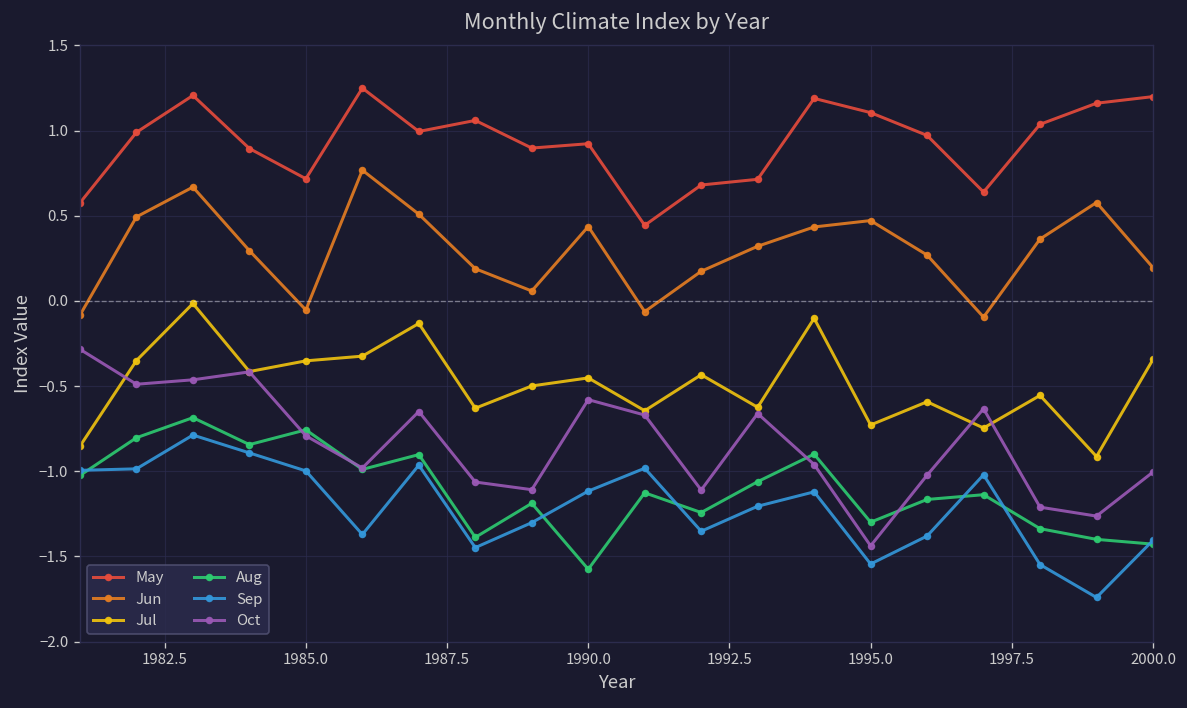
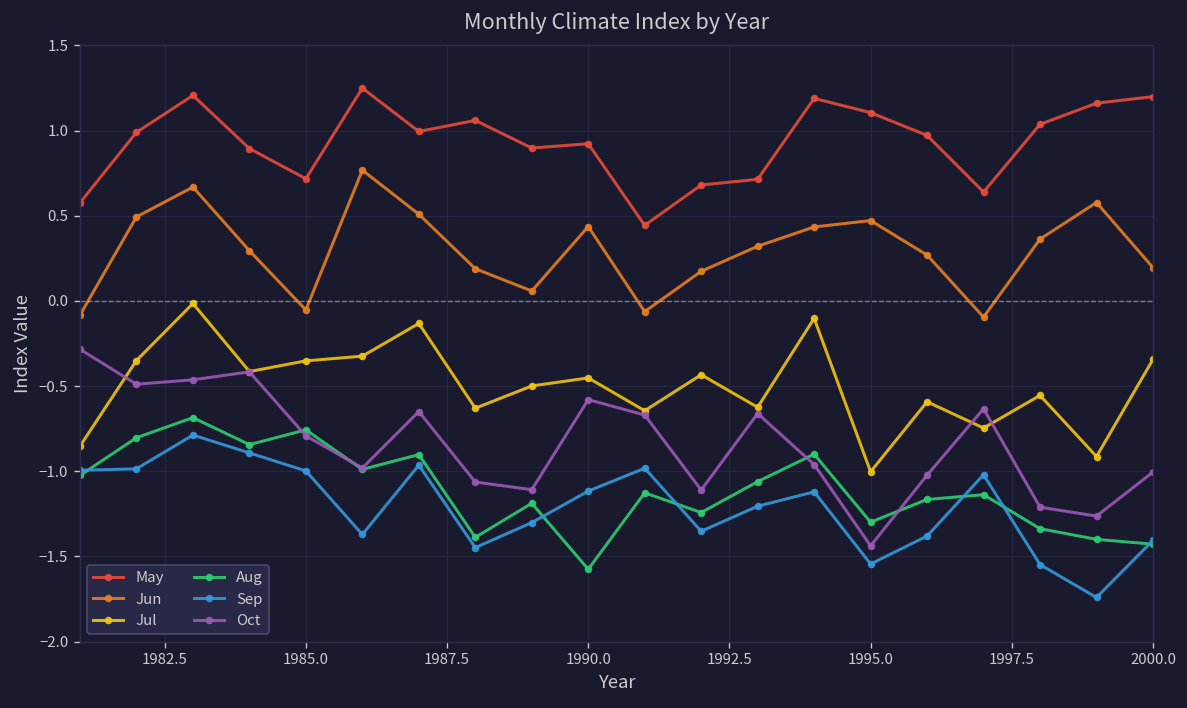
Jul, 1995.0: -0.73 -> -1.00
